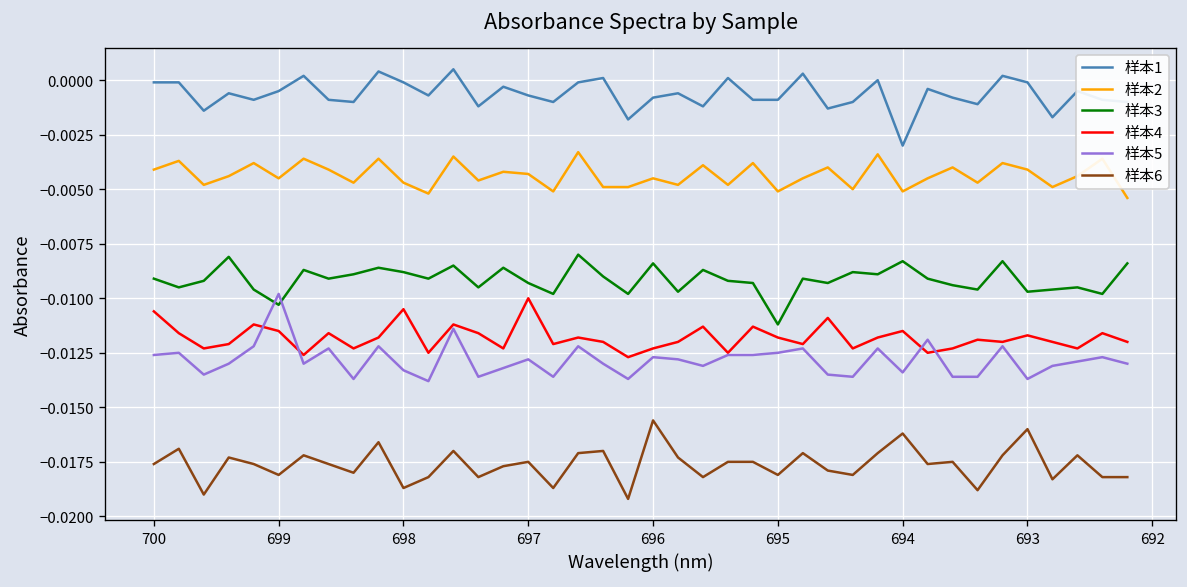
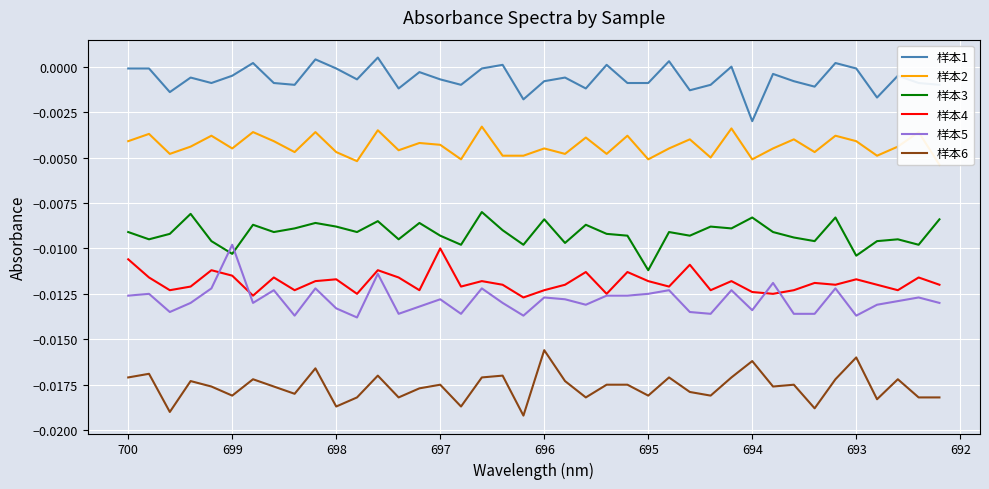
样本6, 700: -0.0176 -> -0.0171
样本4, 698: -0.0105 -> -0.0117
样本4, 694: -0.0115 -> -0.0124
样本3, 693: -0.0097 -> -0.0104
